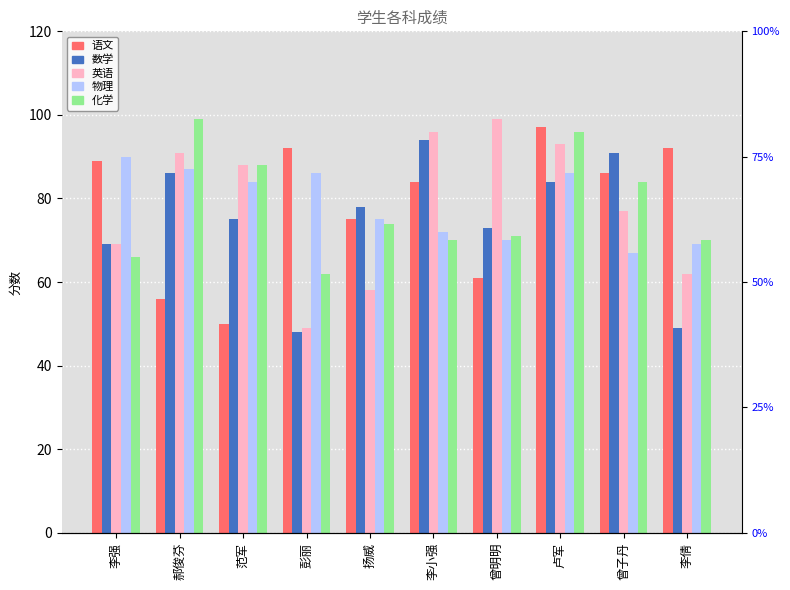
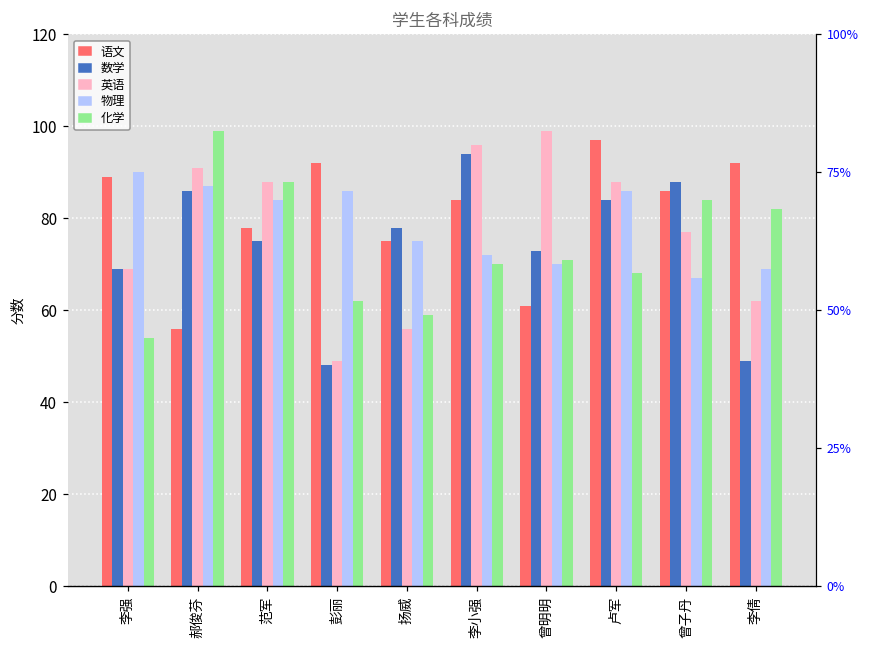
化学, 李强: 66 -> 54
语文, 范军: 50 -> 78
英语, 扬威: 58 -> 56
化学, 扬威: 74 -> 59
英语, 卢军: 93 -> 88
化学, 卢军: 96 -> 68
数学, 曾子丹: 91 -> 88
化学, 李倩: 70 -> 82
